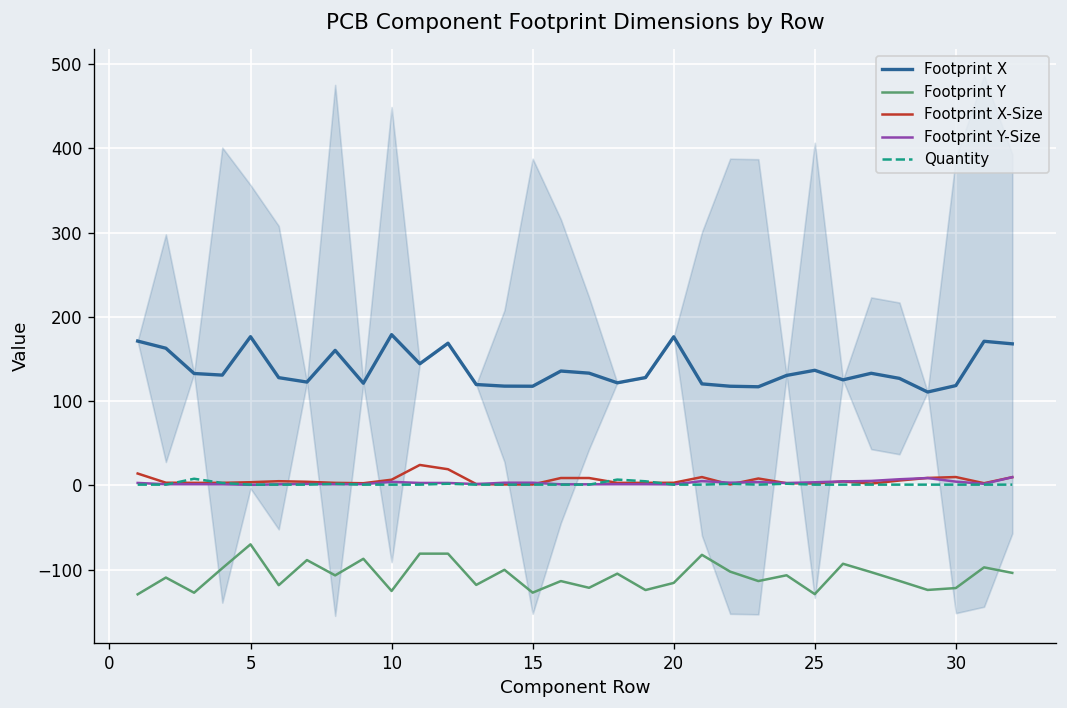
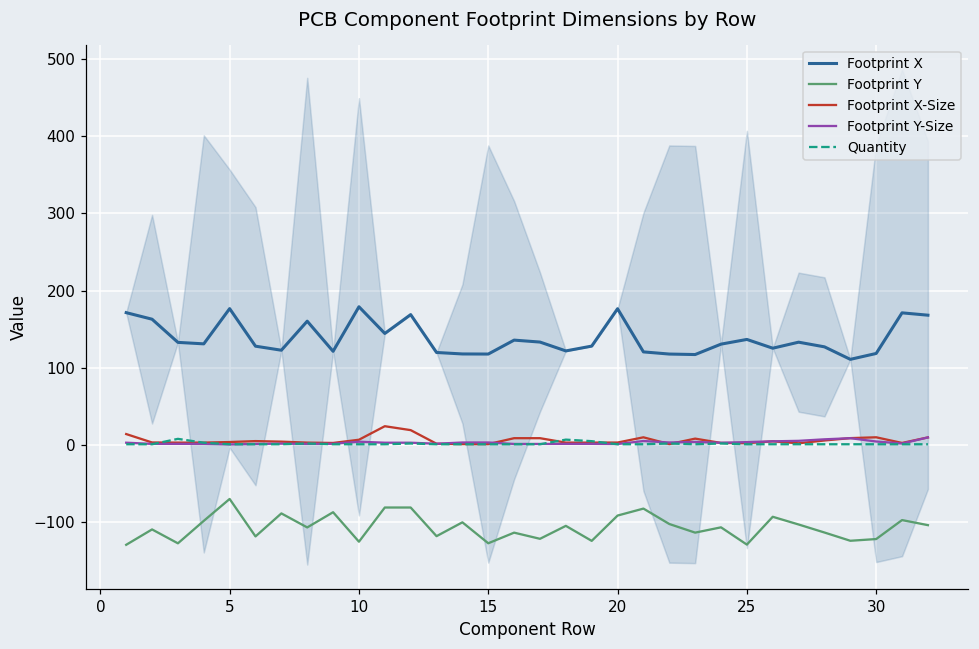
Footprint Y, 20: -120 -> -90
